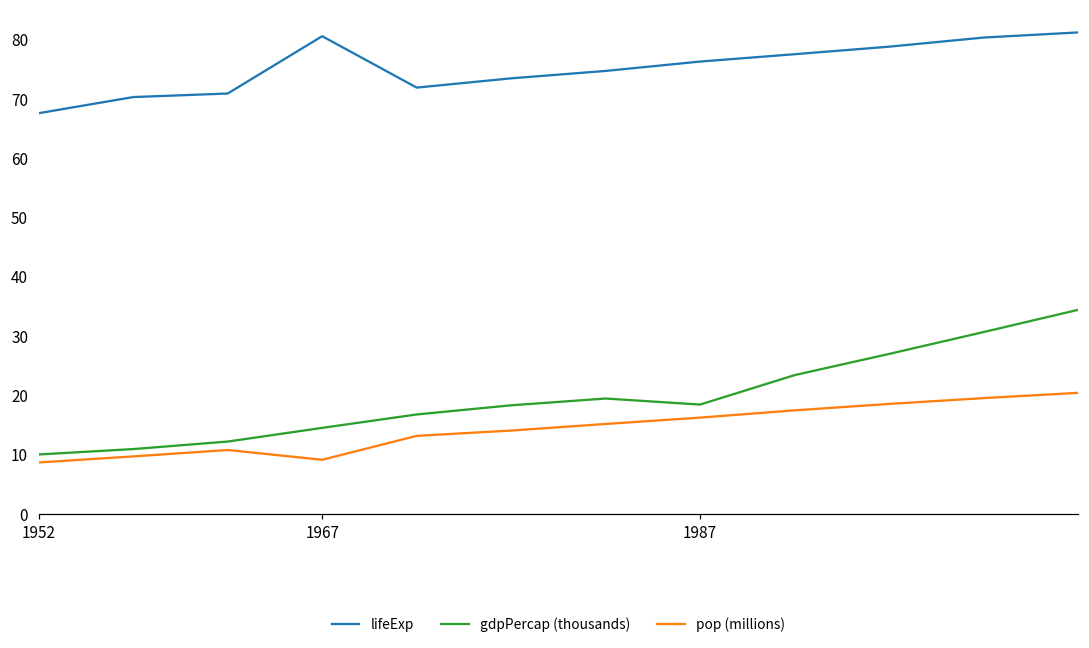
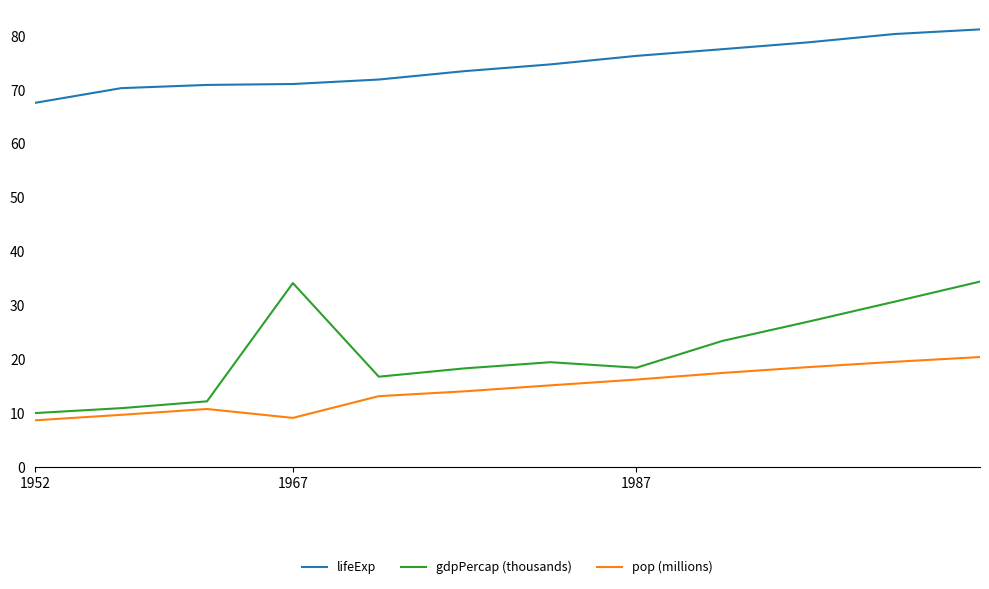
lifeExp, 1967: 81 -> 71
gdpPercap (thousands), 1967: 15 -> 34
